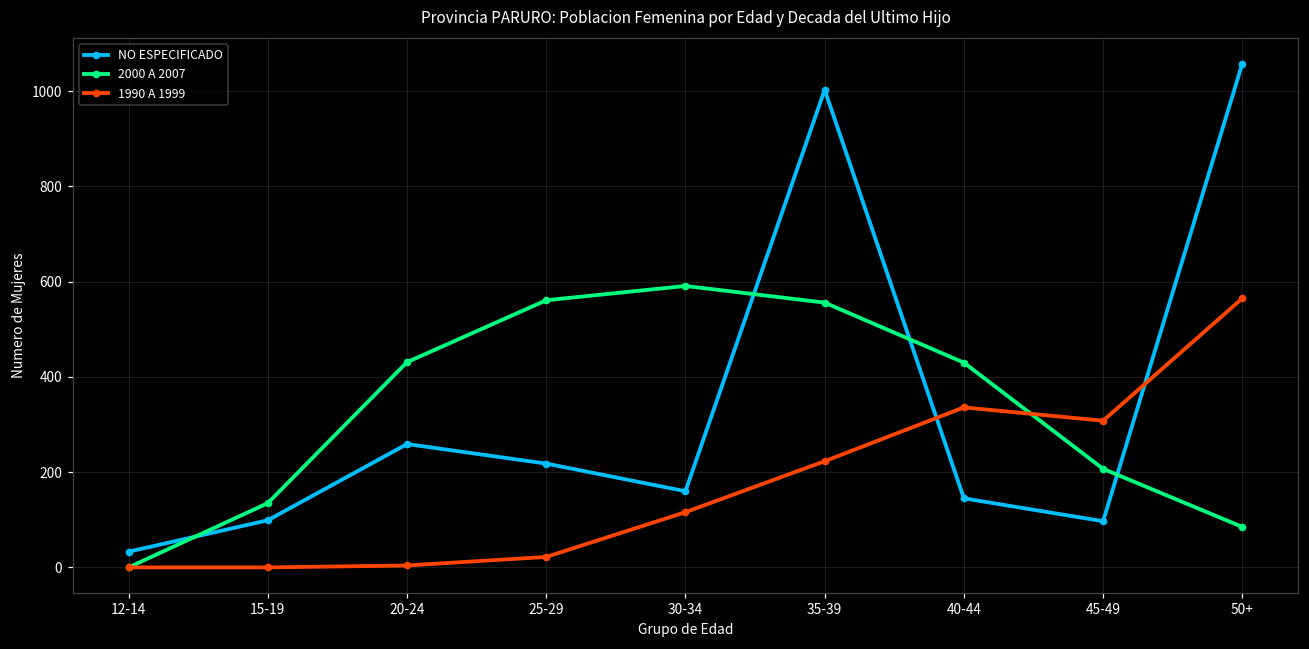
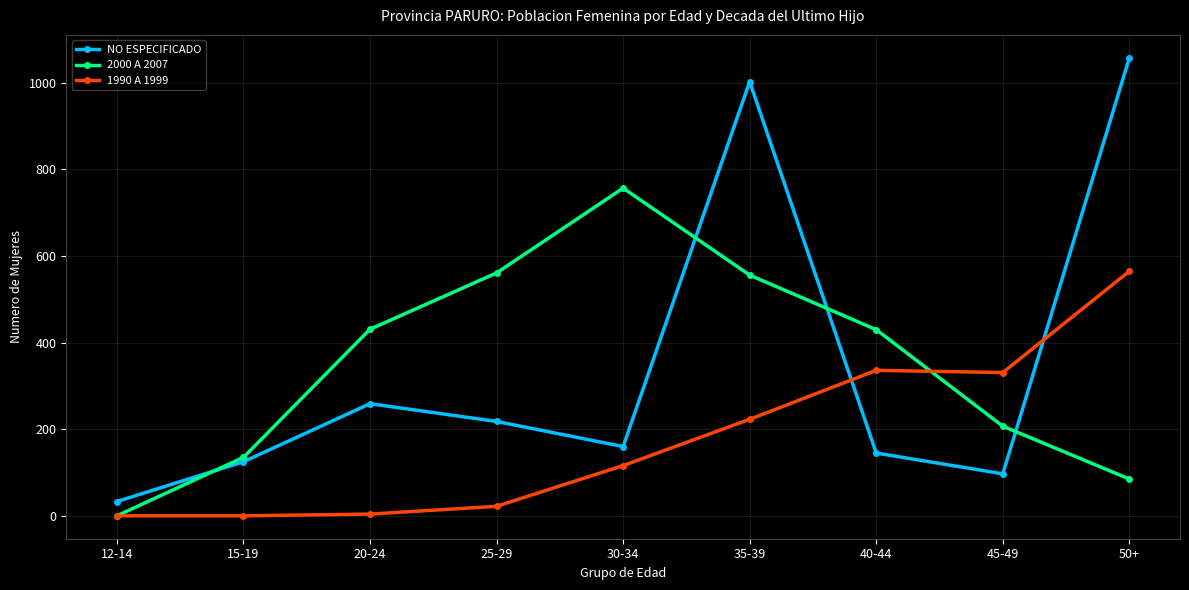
NO ESPECIFICADO, 15-19: 100 -> 130
2000 A 2007, 30-34: 590 -> 760
1990 A 1999, 45-49: 310 -> 330
